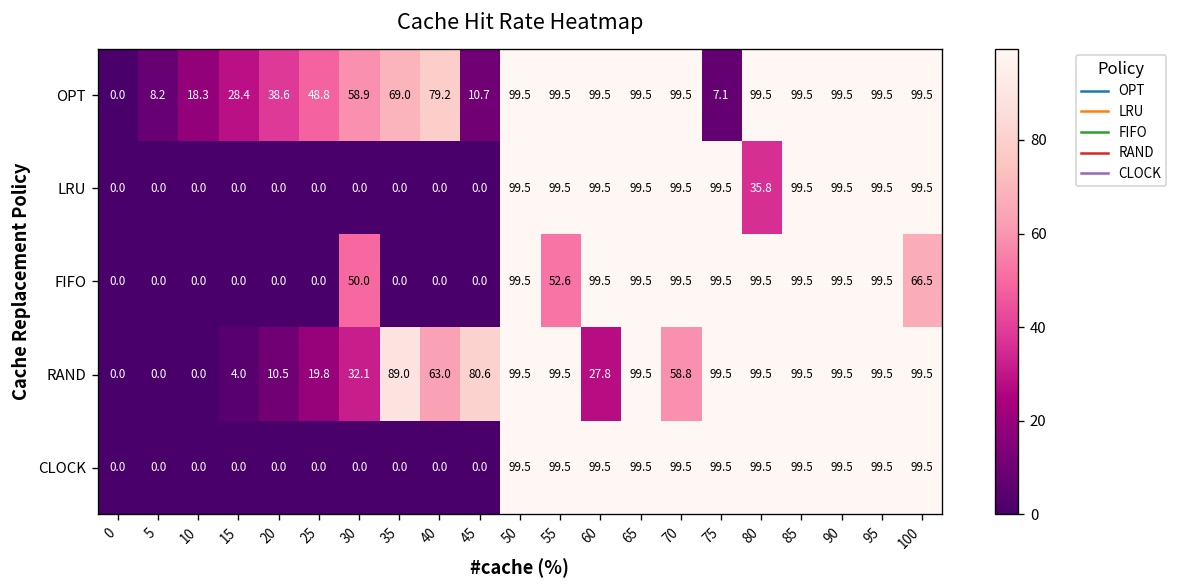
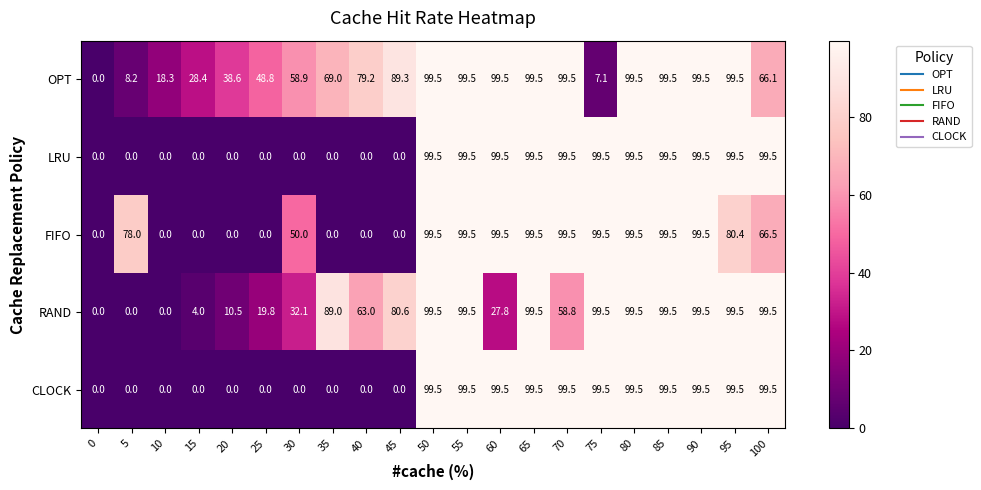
OPT, 45: 10.7 -> 89.3
OPT, 100: 99.5 -> 66.1
LRU, 80: 35.8 -> 99.5
FIFO, 5: 0.0 -> 78.0
FIFO, 55: 52.6 -> 99.5
FIFO, 95: 99.5 -> 80.4
